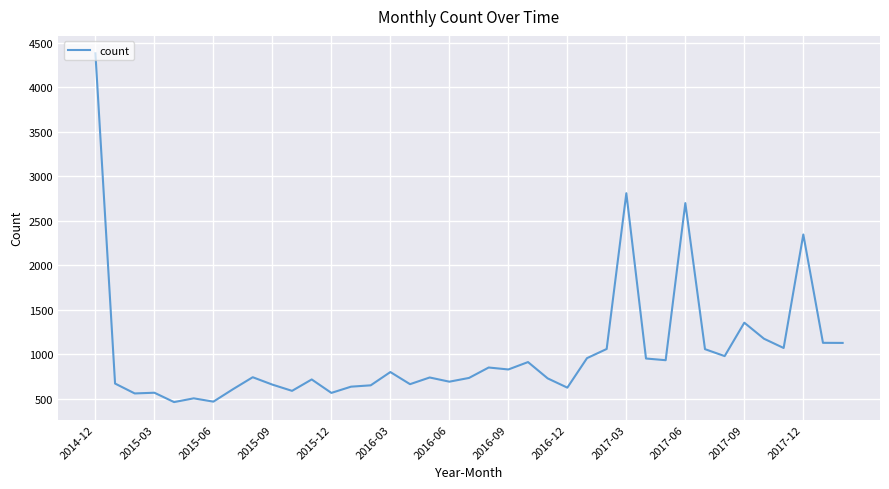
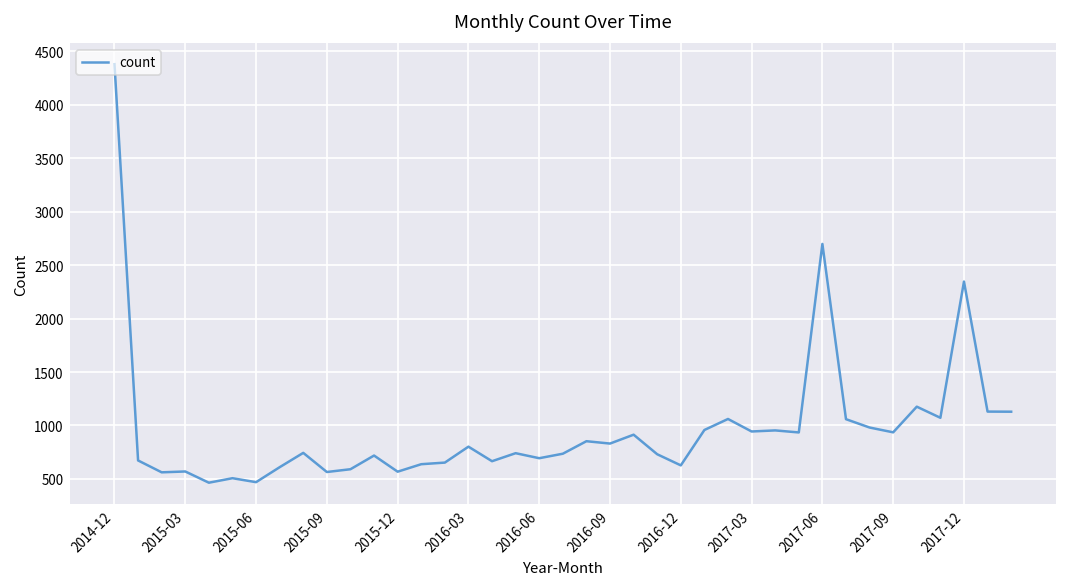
2015-09: 700 -> 600
2017-03: 2800 -> 900
2017-09: 1400 -> 900
